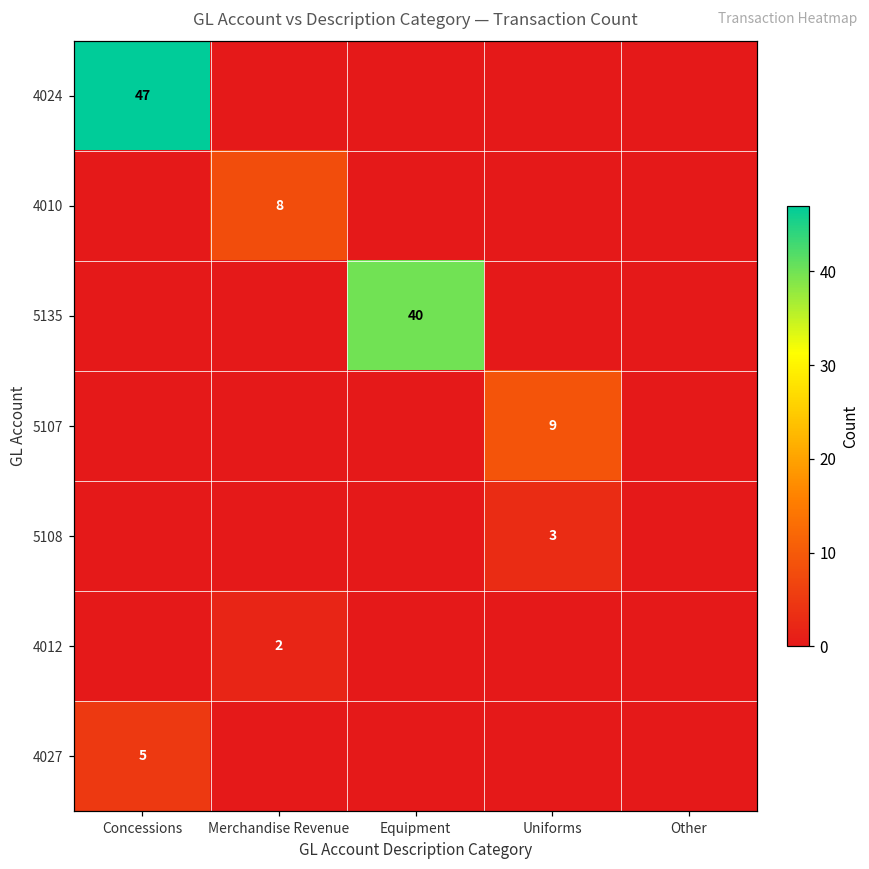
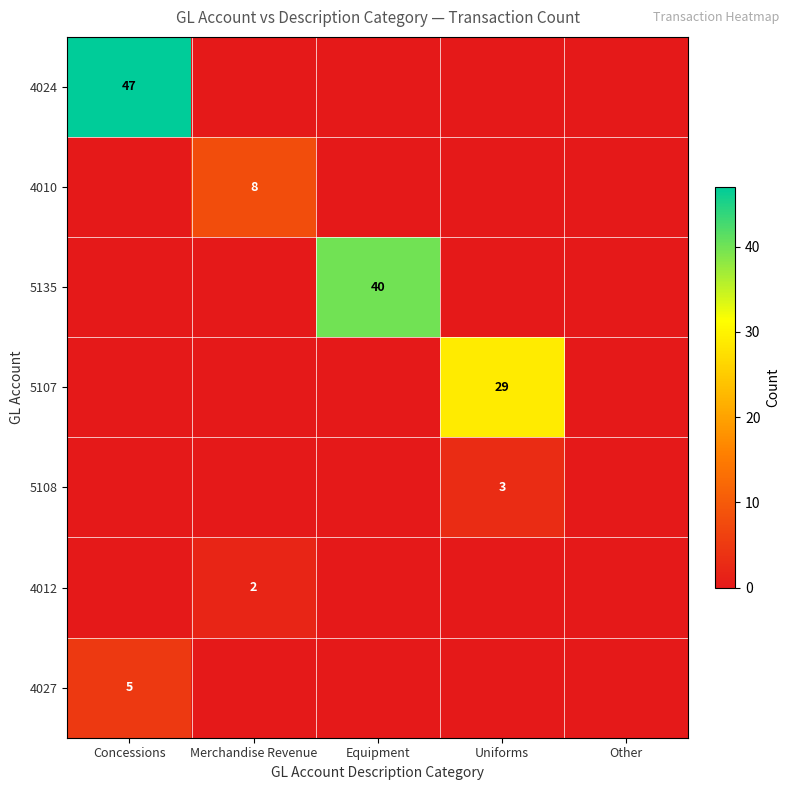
5107, Uniforms: 9 -> 29
